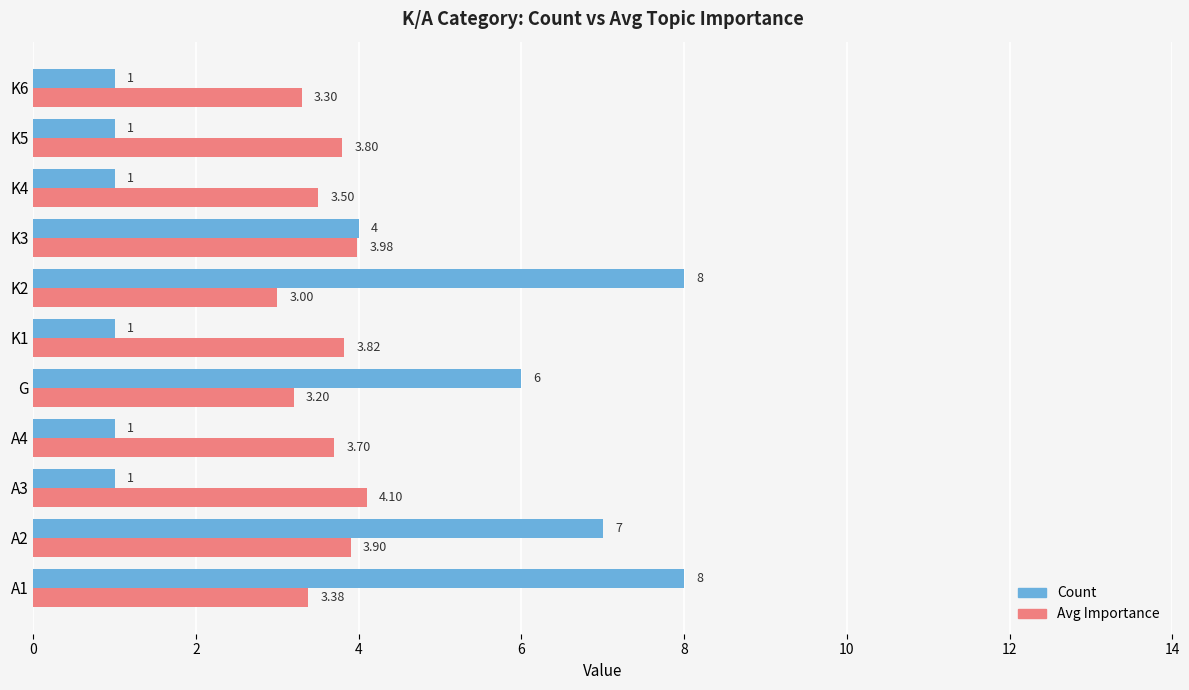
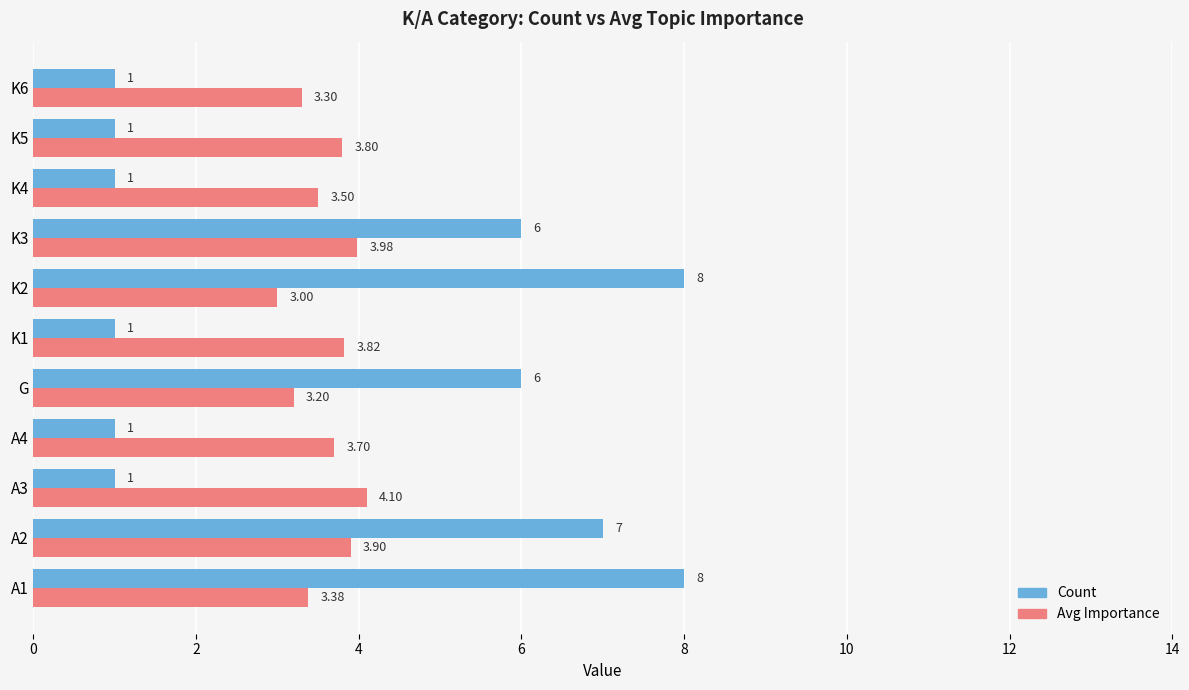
Count, K3: 4 -> 6
